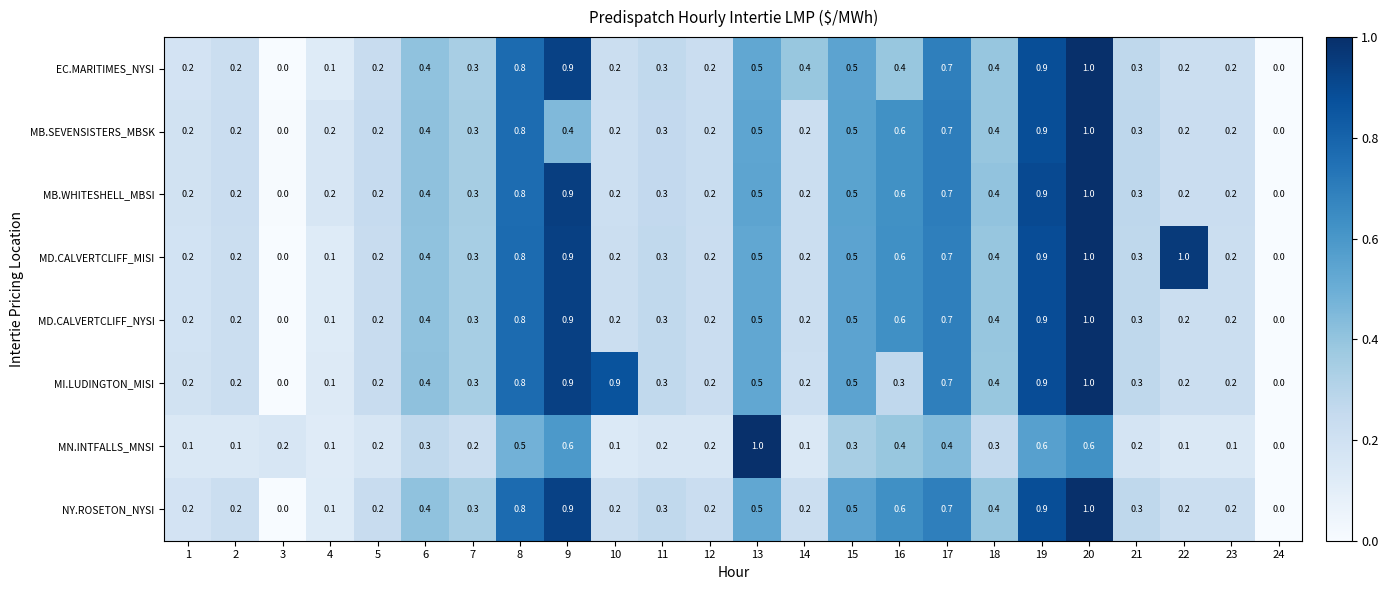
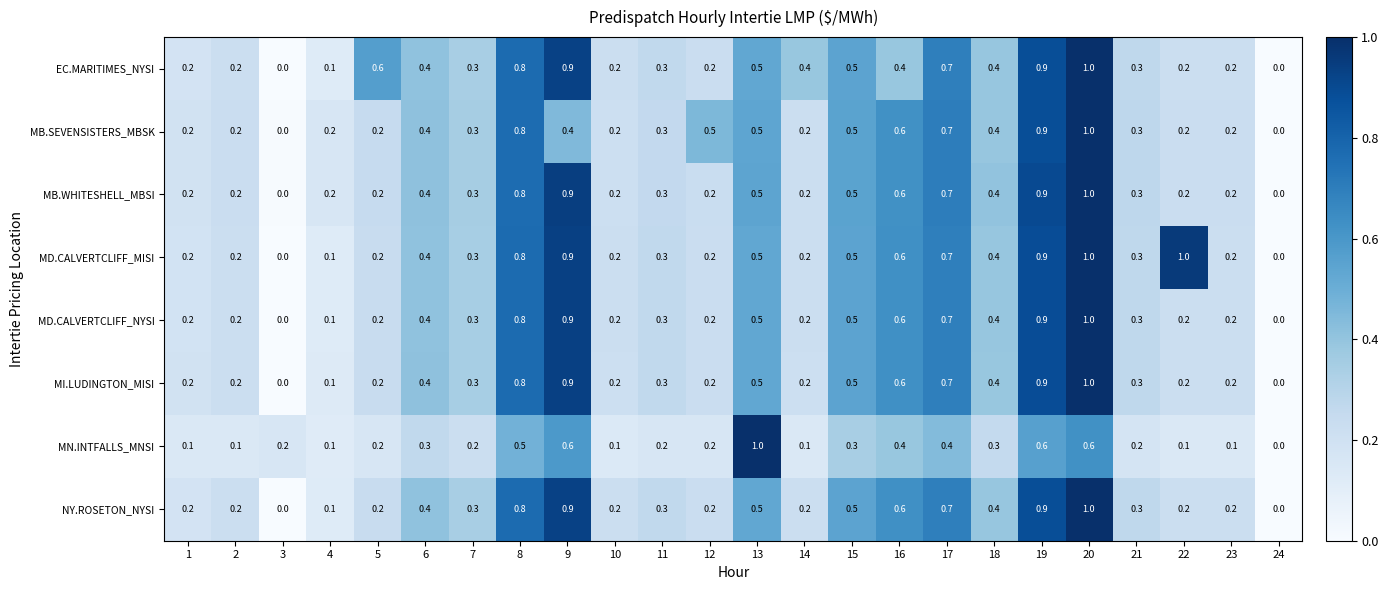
EC.MARITIMES_NYSI, 5: 0.2 -> 0.6
MB.SEVENSISTERS_MBSK, 12: 0.2 -> 0.5
MI.LUDINGTON_MISI, 10: 0.9 -> 0.2
MI.LUDINGTON_MISI, 16: 0.3 -> 0.6
